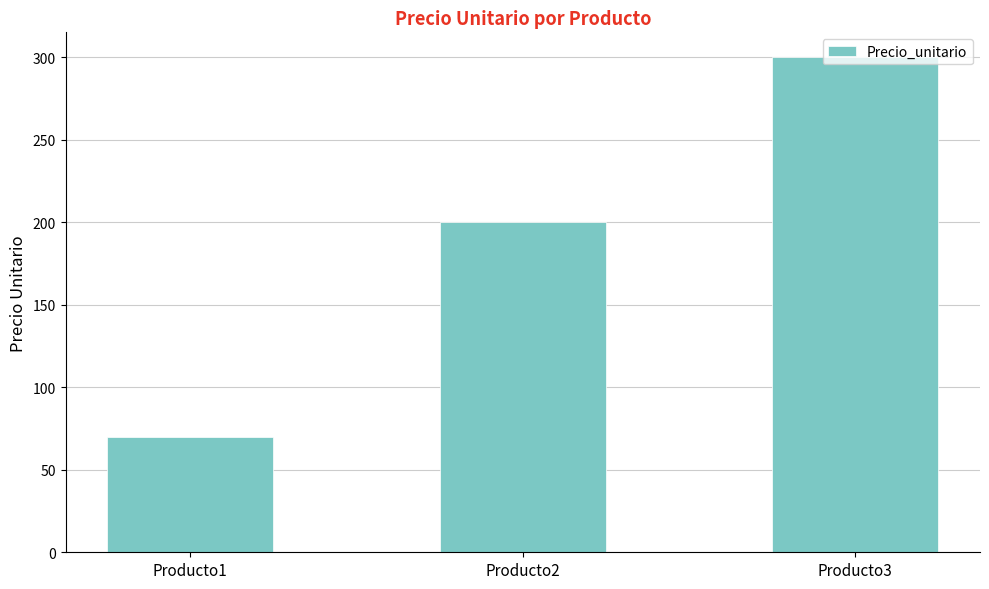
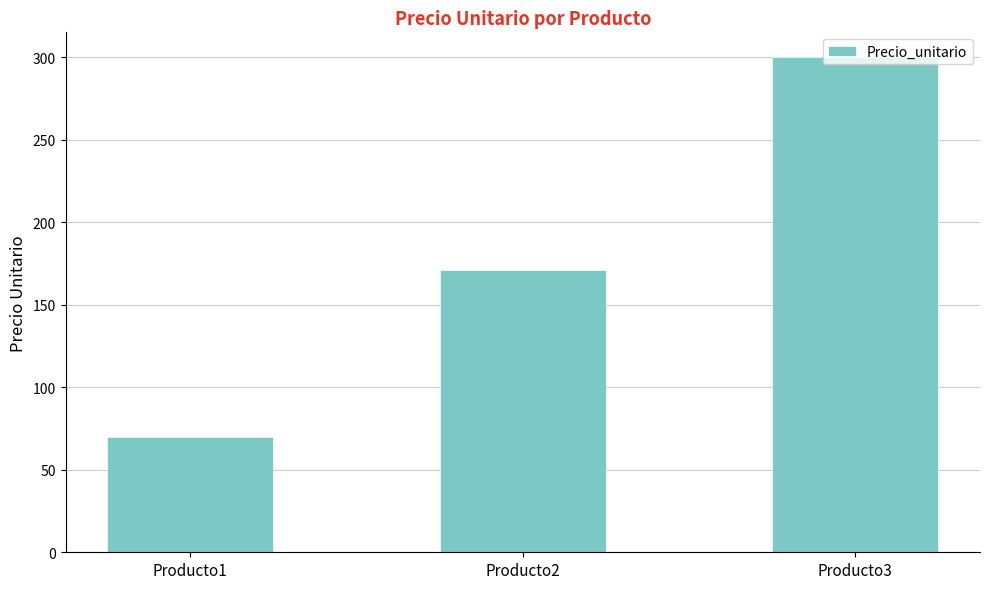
Producto2: 200 -> 171
